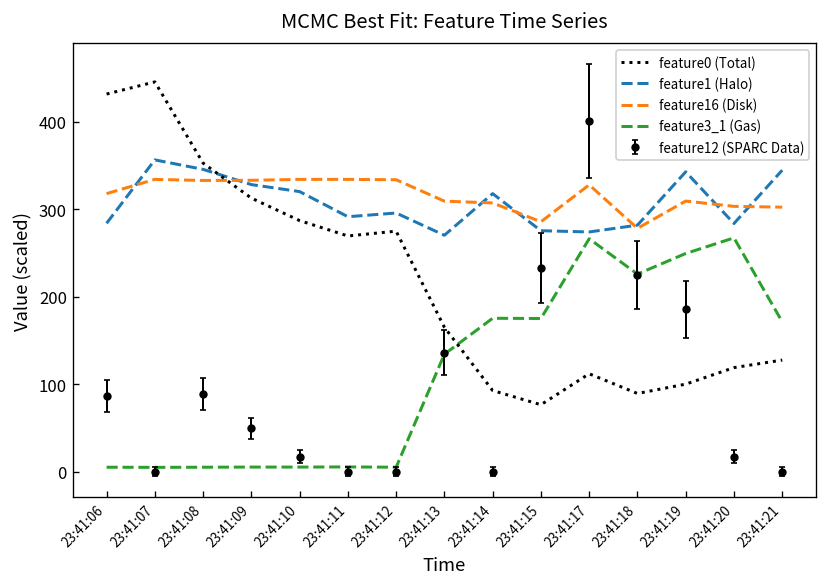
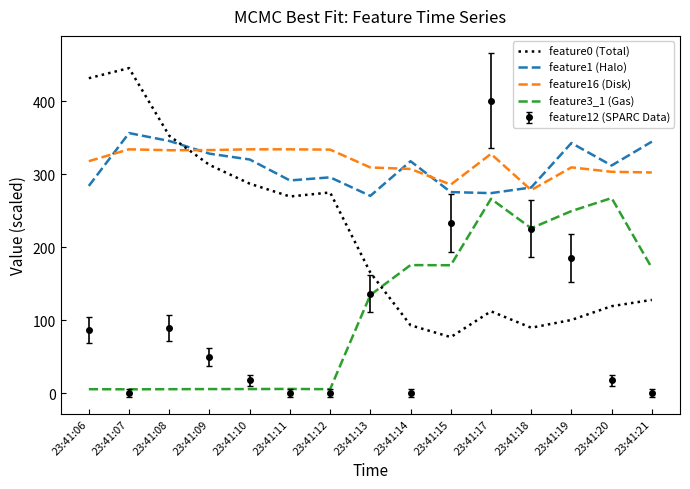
feature1 (Halo), 23:41:20: 280 -> 310
